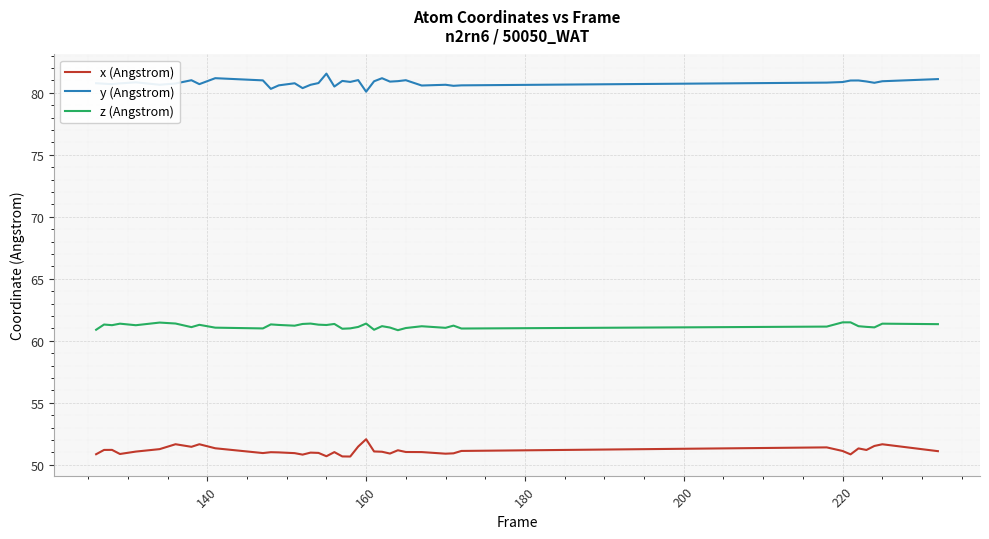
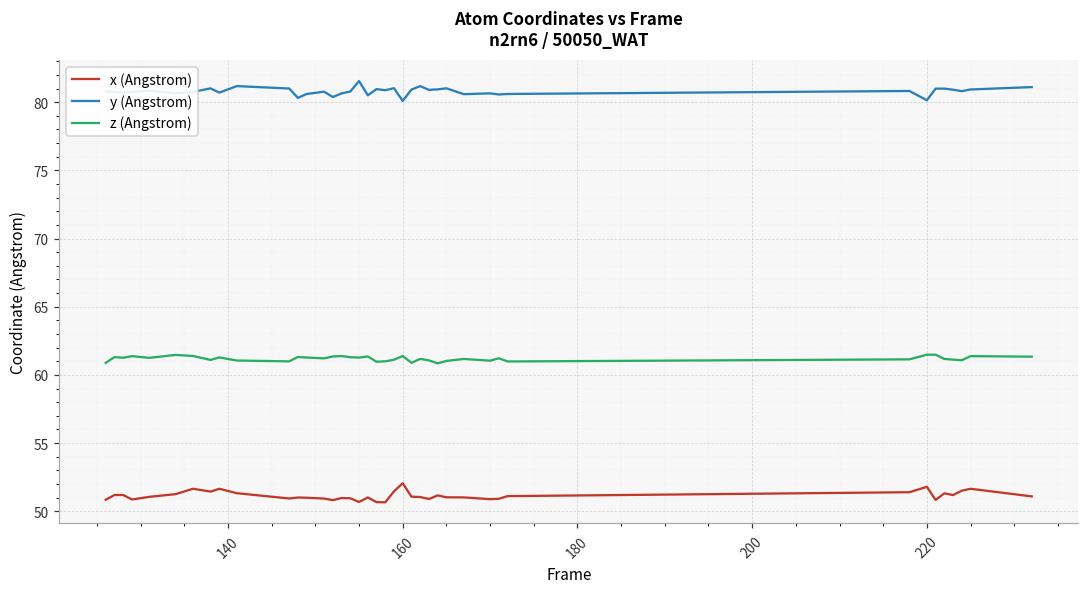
x (Angstrom), 220: 51.1 -> 51.8
y (Angstrom), 220: 80.9 -> 80.1
